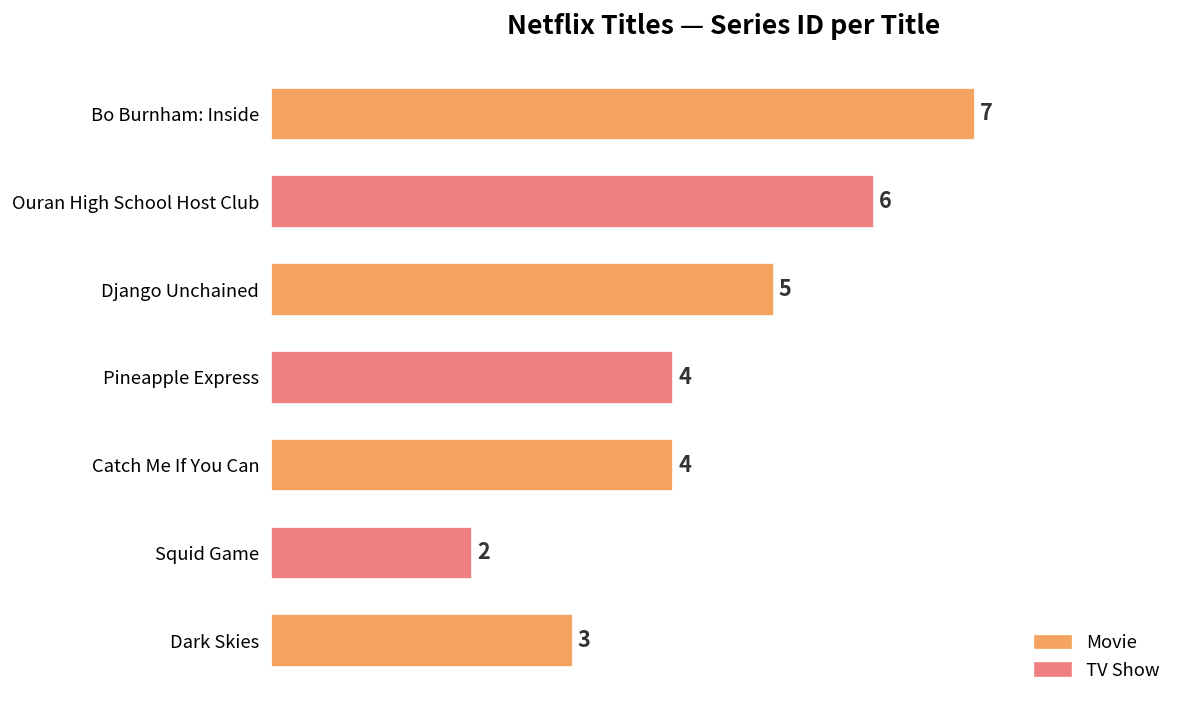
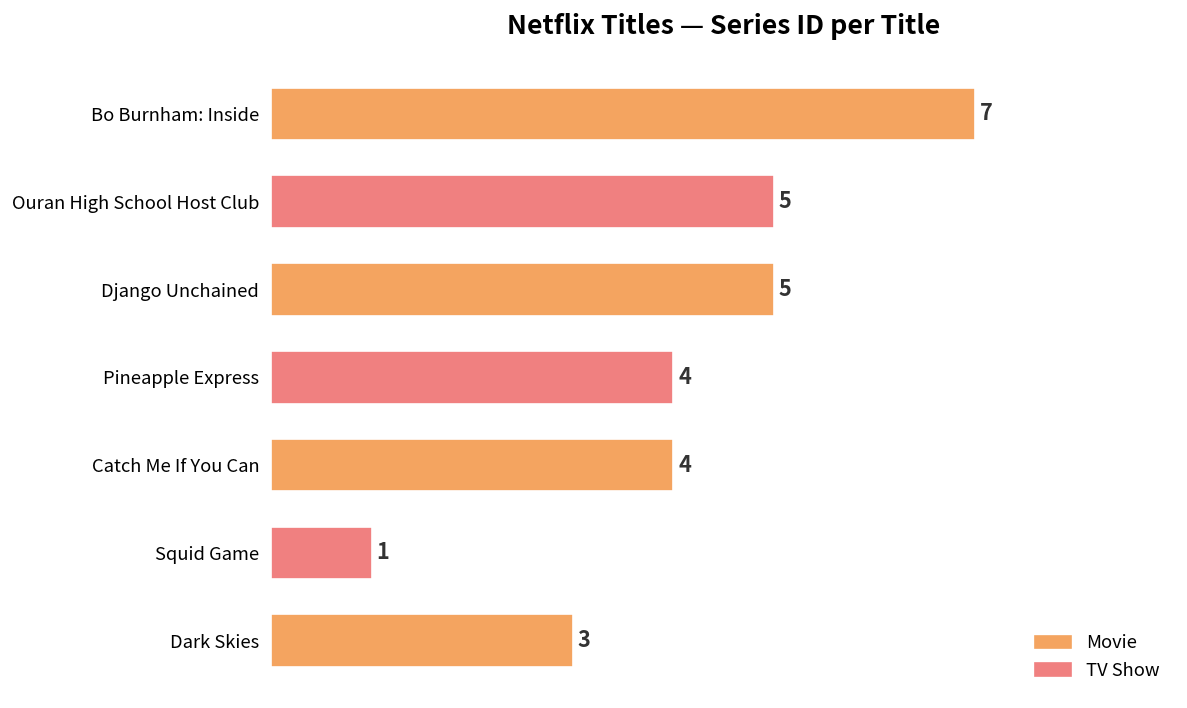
Ouran High School Host Club: 6 -> 5
Squid Game: 2 -> 1
